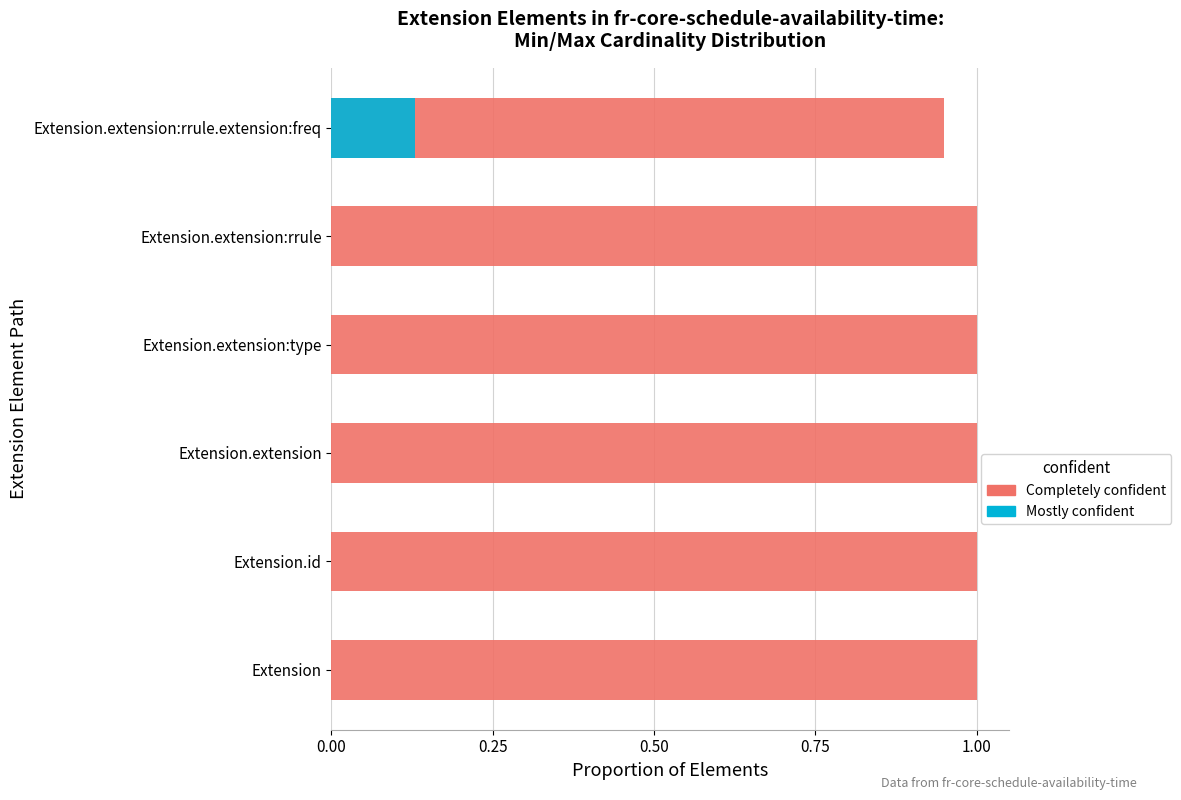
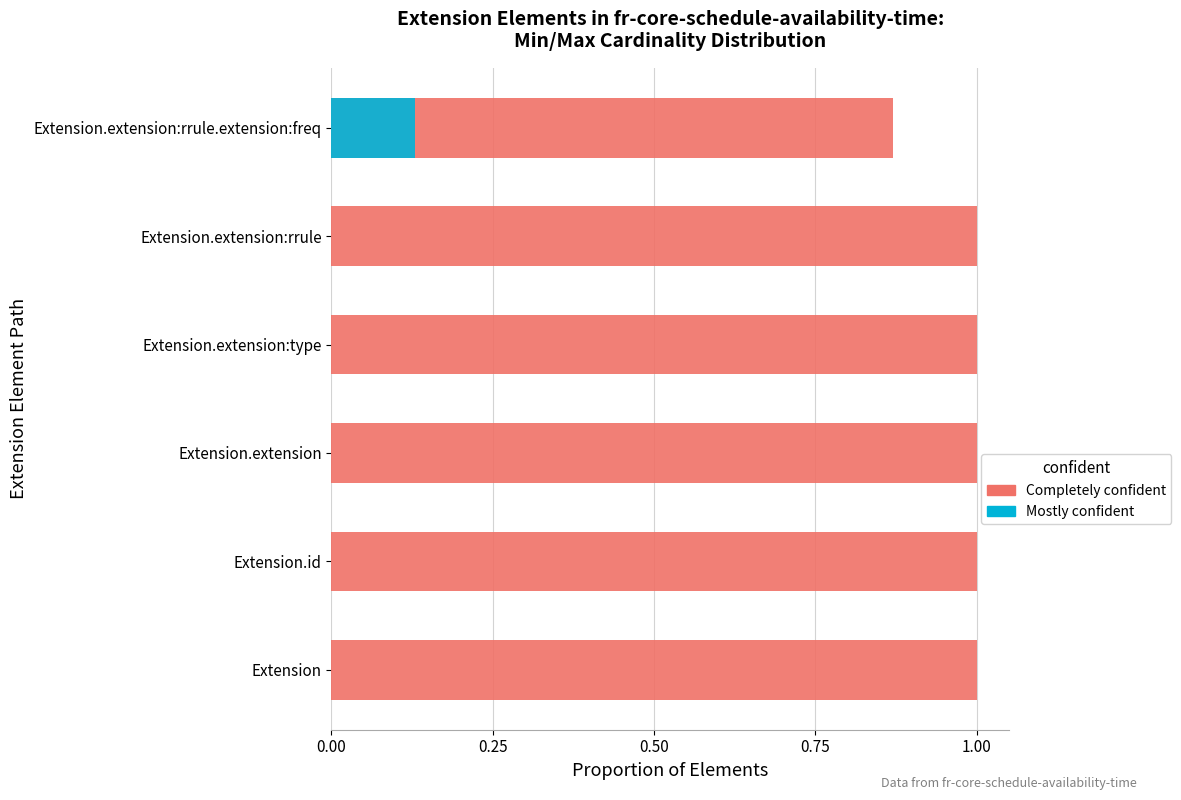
Completely confident, Extension.extension:rrule.extension:freq: 0.95 -> 0.87
